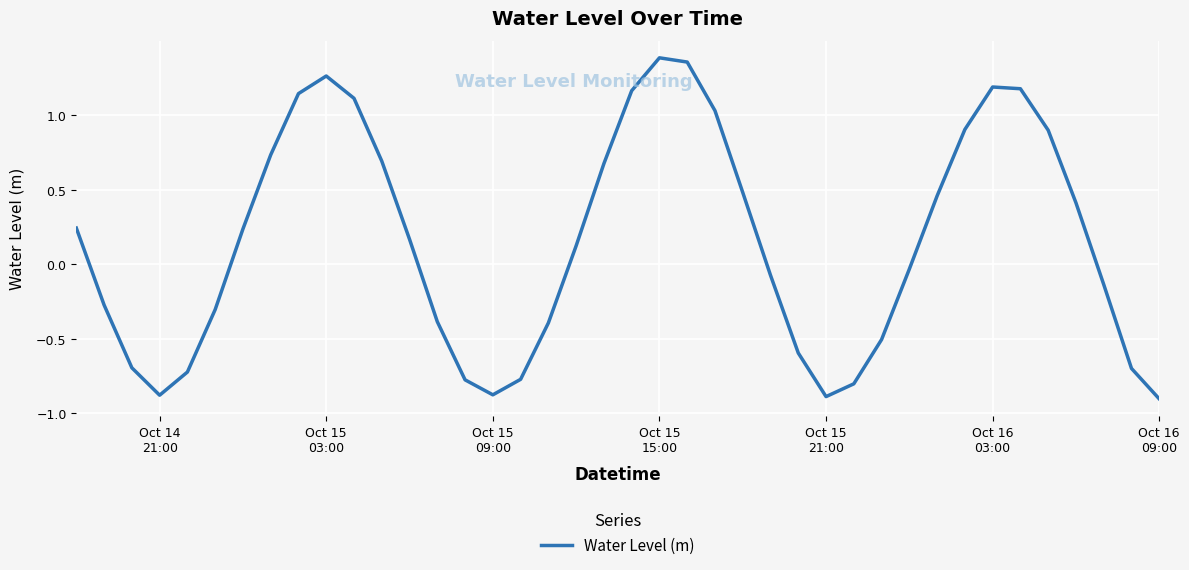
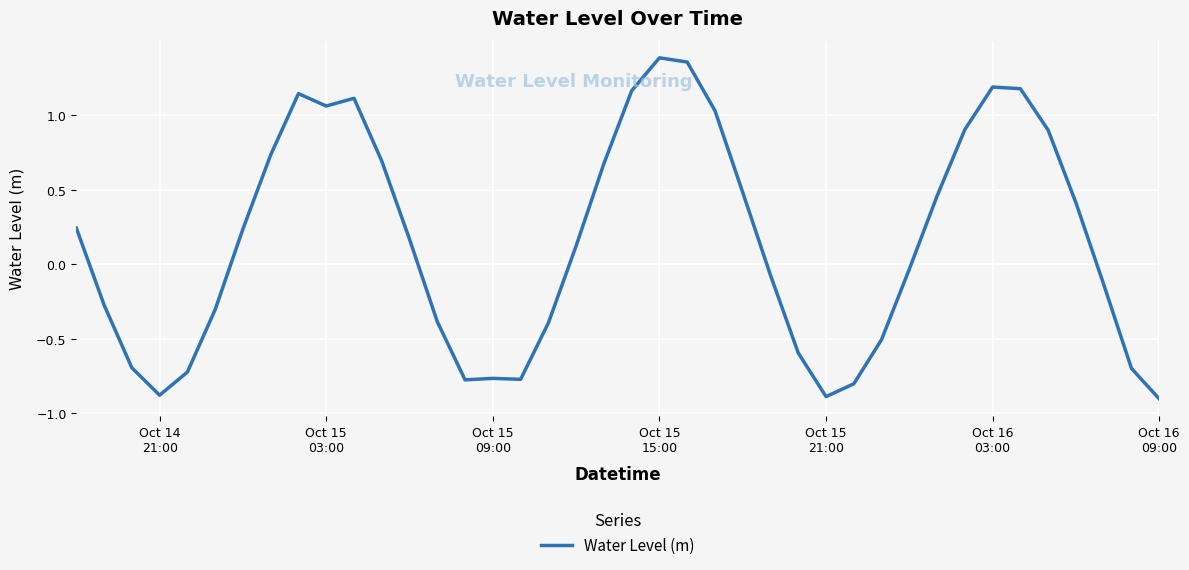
Oct 15 03:00: 1.26 -> 1.06
Oct 15 09:00: -0.88 -> -0.77
